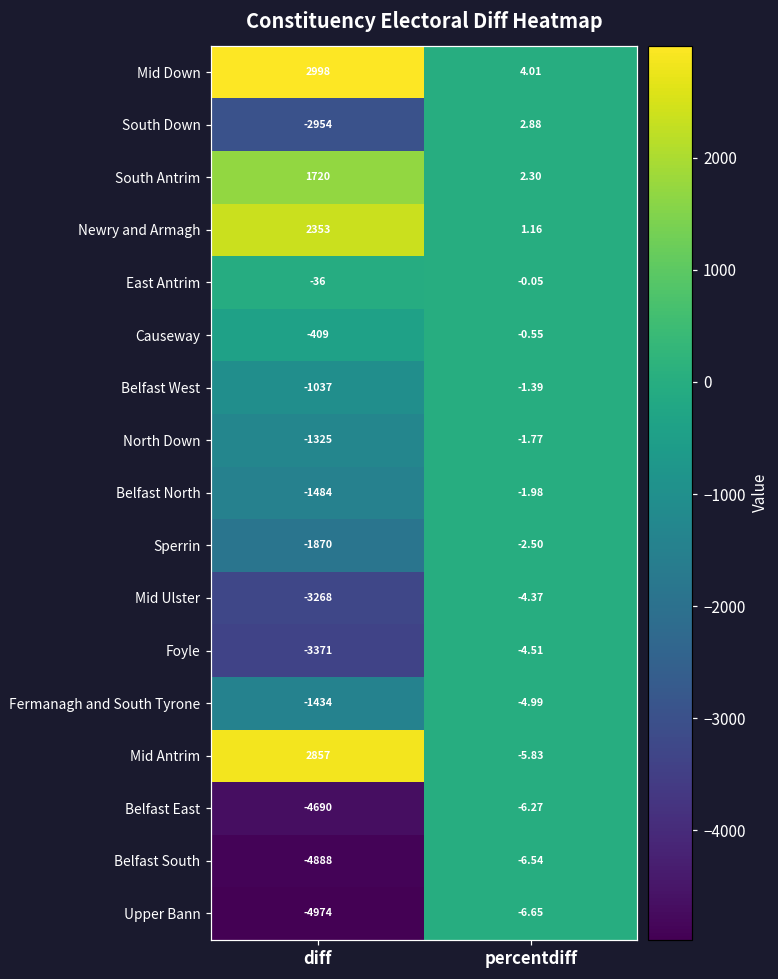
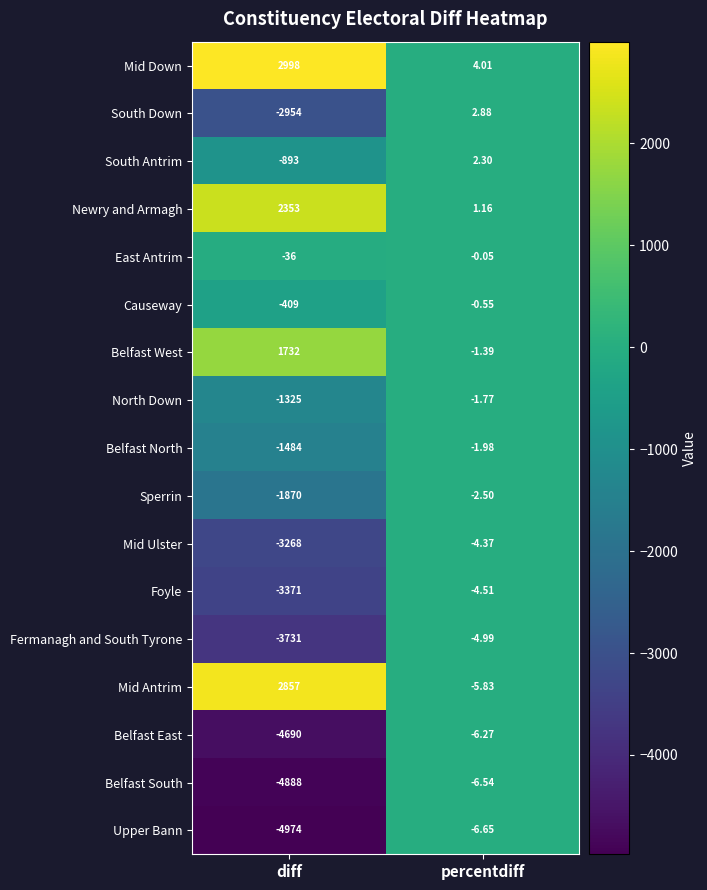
South Antrim, diff: 1720 -> -893
Belfast West, diff: -1037 -> 1732
Fermanagh and South Tyrone, diff: -1434 -> -3731
